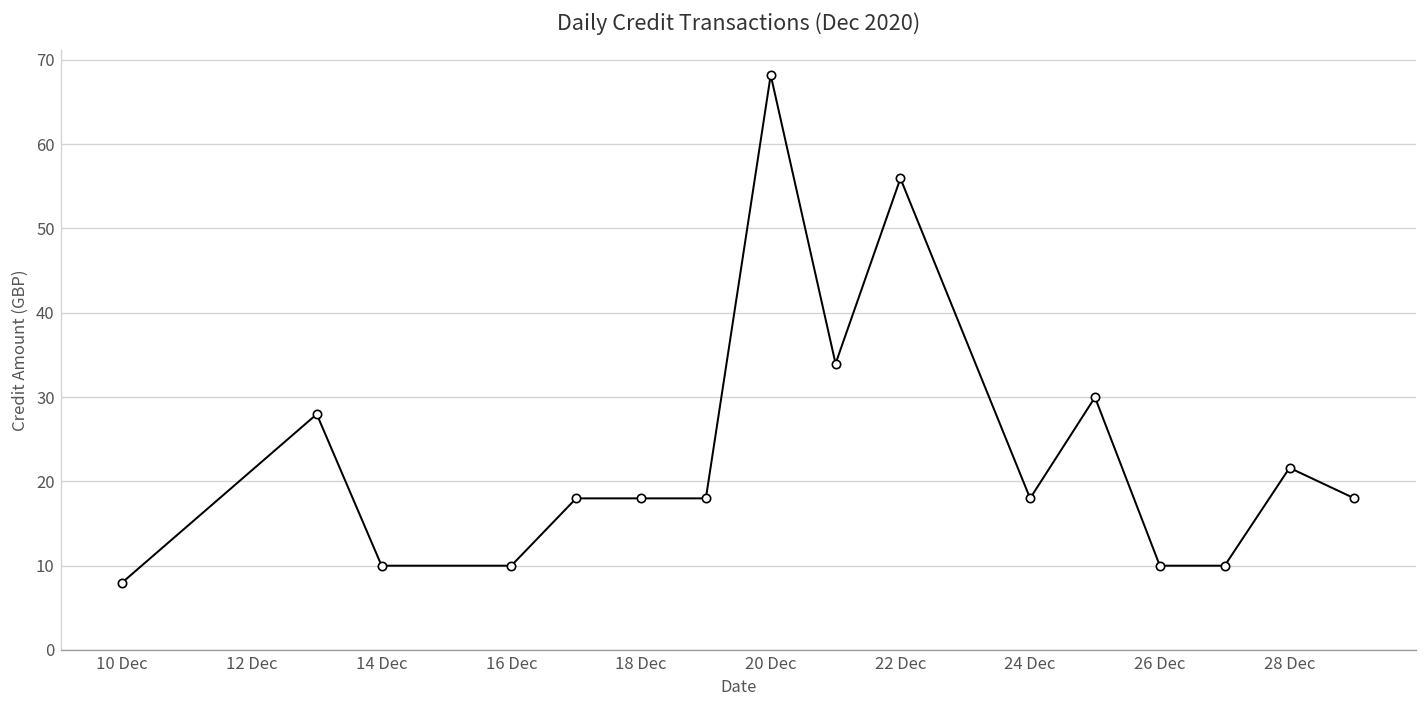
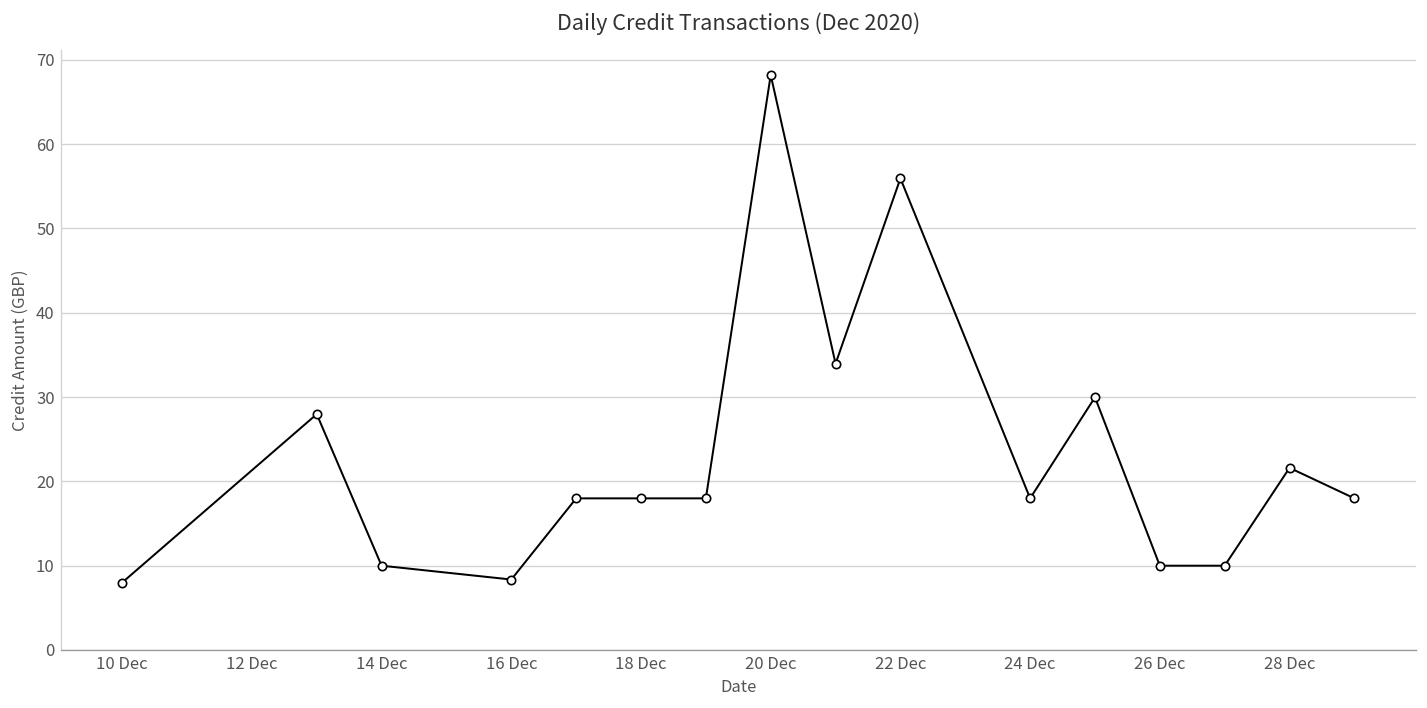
16 Dec: 10 -> 8
